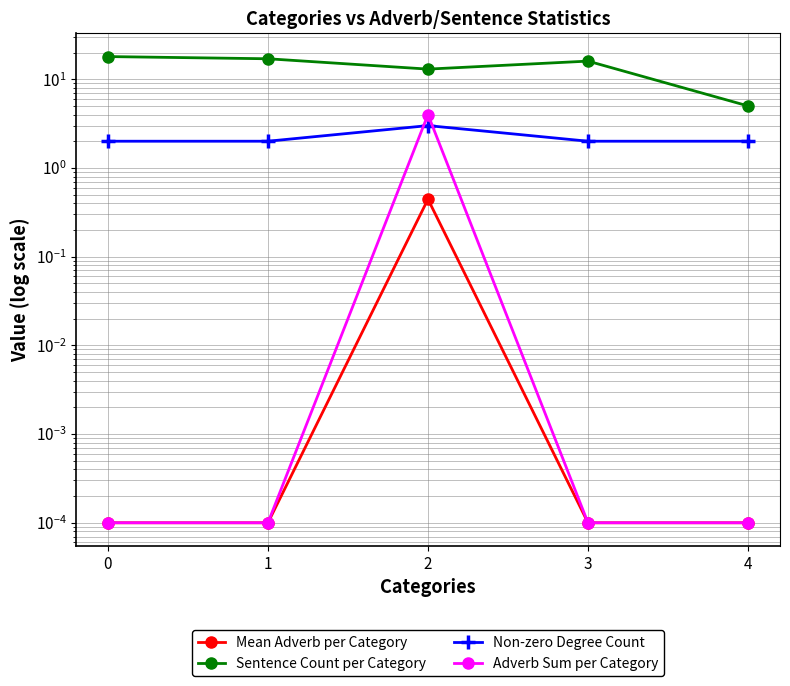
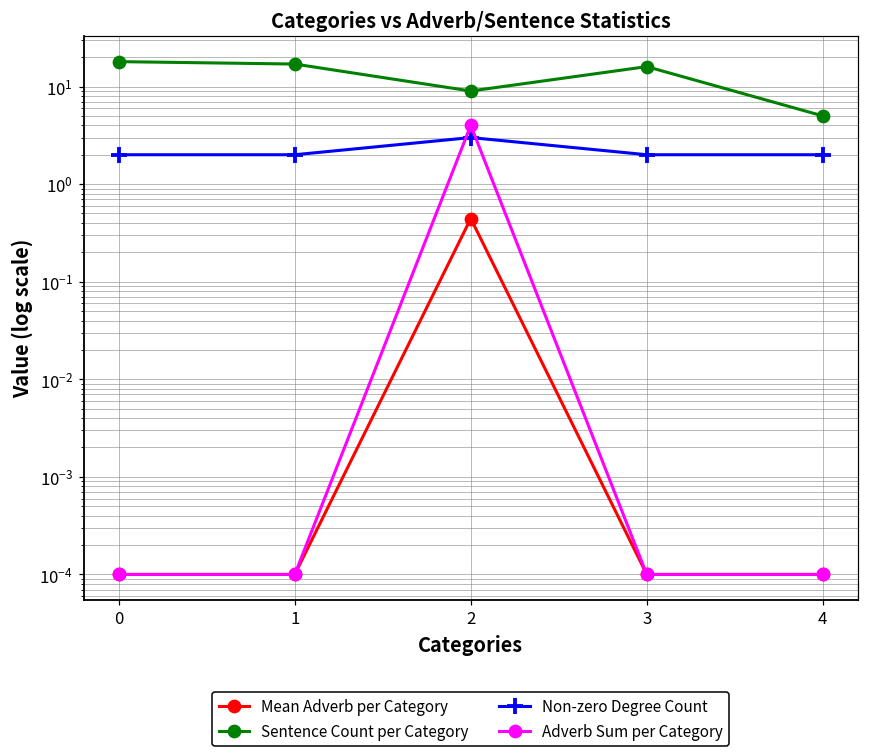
Sentence Count per Category, 2: 13 -> 9
